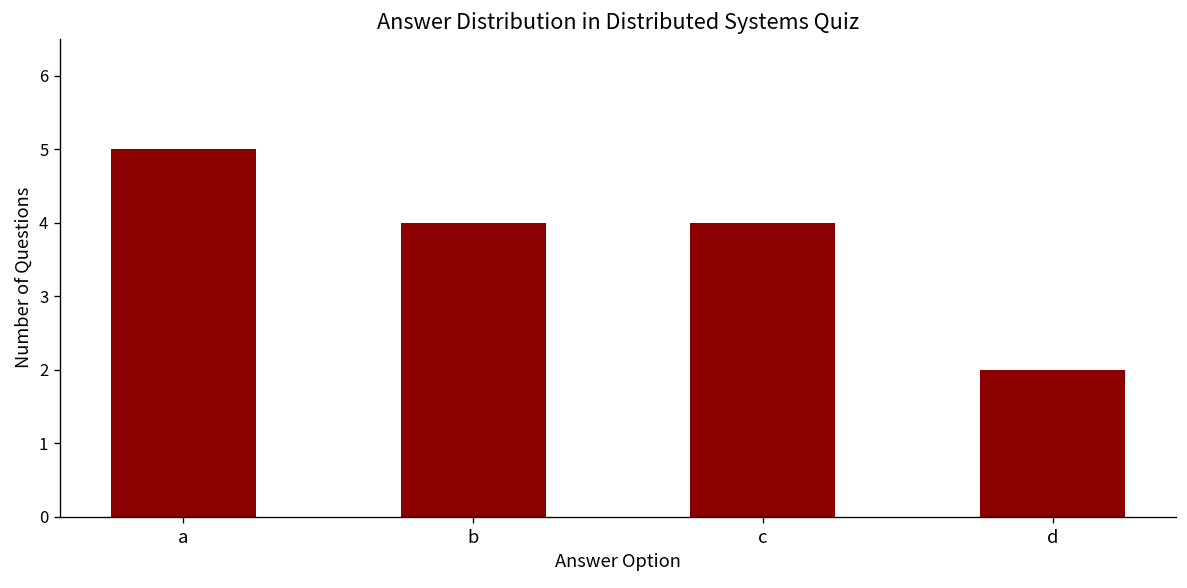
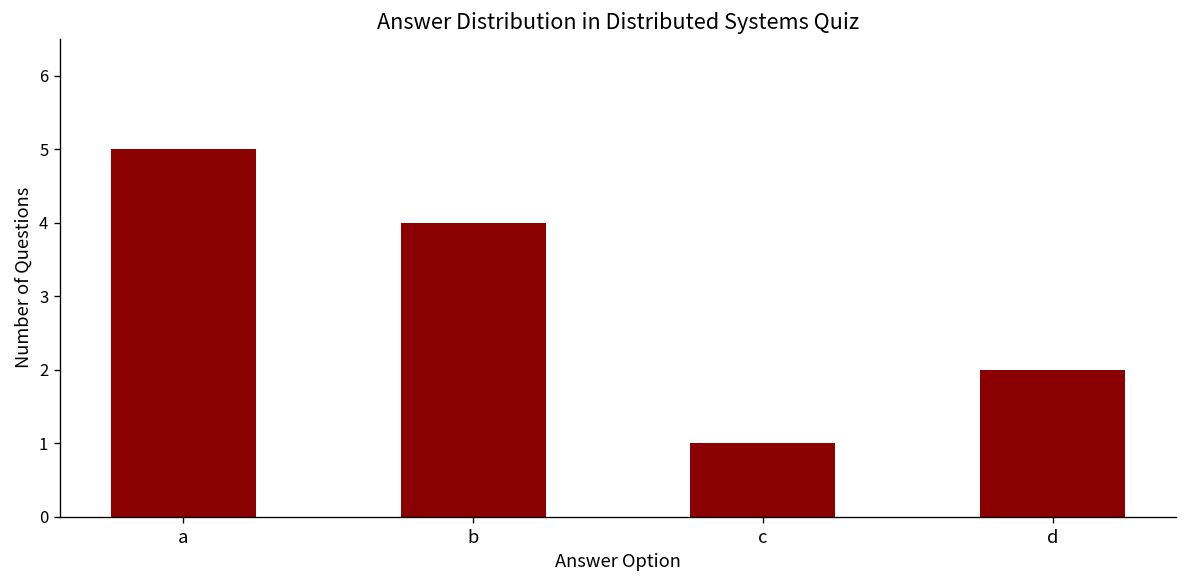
c: 4 -> 1
